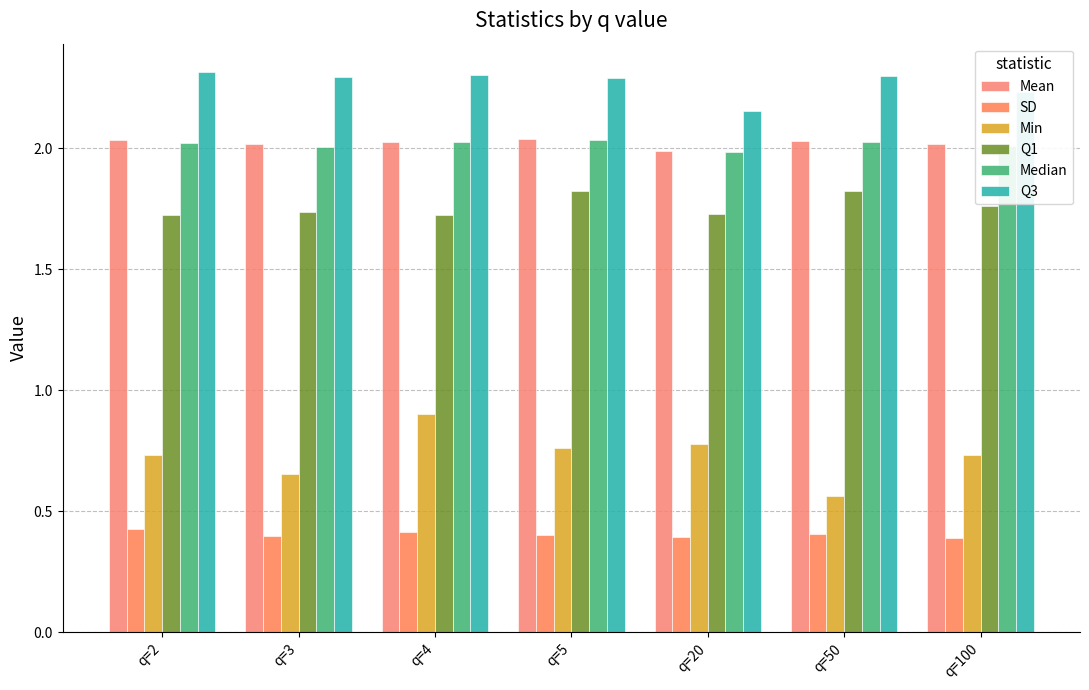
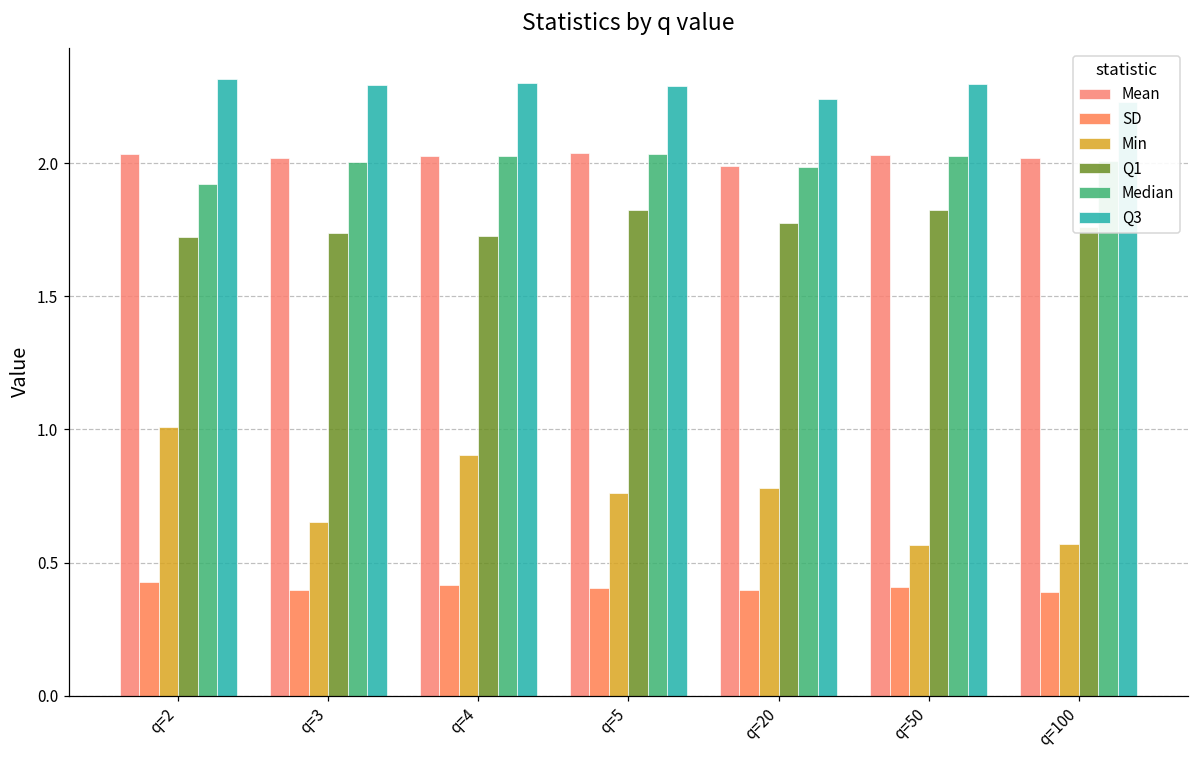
Min, q=2: 0.73 -> 1.01
Median, q=2: 2.02 -> 1.92
Q1, q=20: 1.73 -> 1.78
Q3, q=20: 2.16 -> 2.24
Min, q=100: 0.73 -> 0.57
